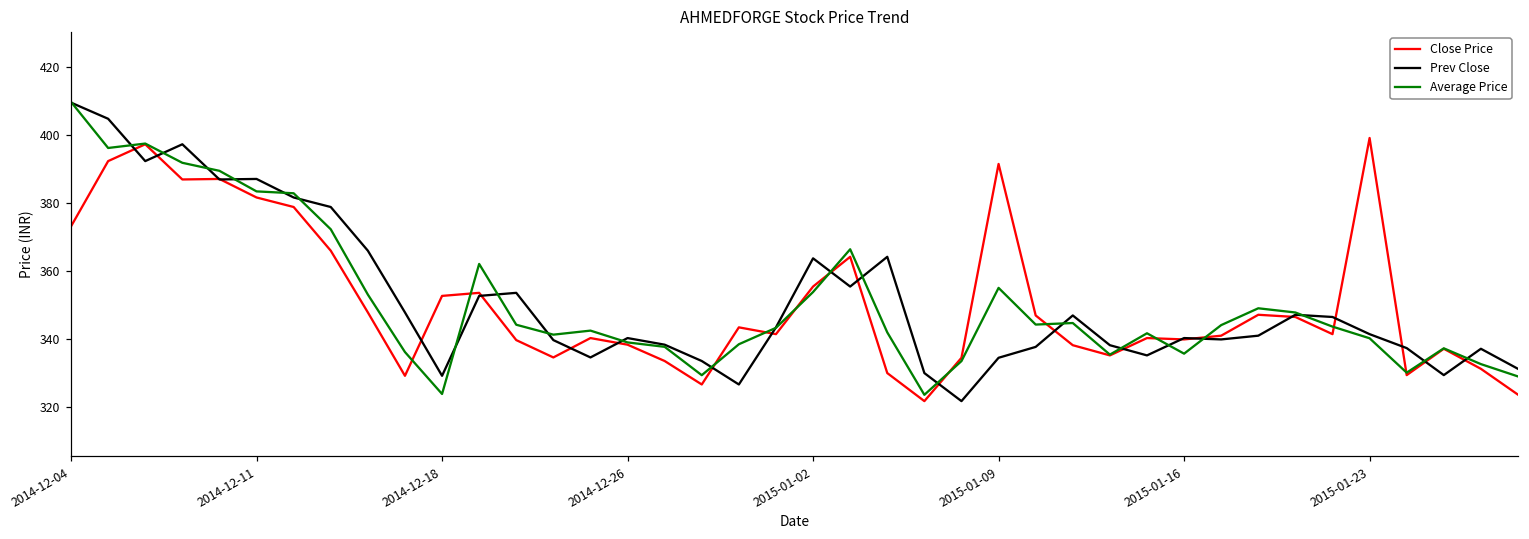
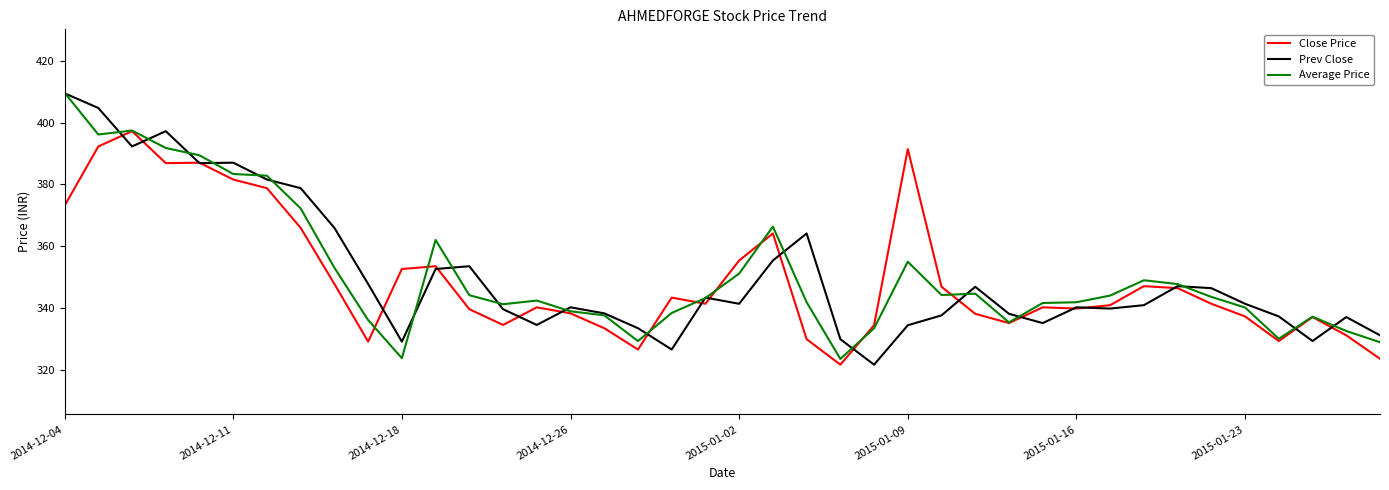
Prev Close, 2015-01-02: 364 -> 341
Average Price, 2015-01-02: 354 -> 351
Average Price, 2015-01-16: 336 -> 342
Close Price, 2015-01-23: 399 -> 337
